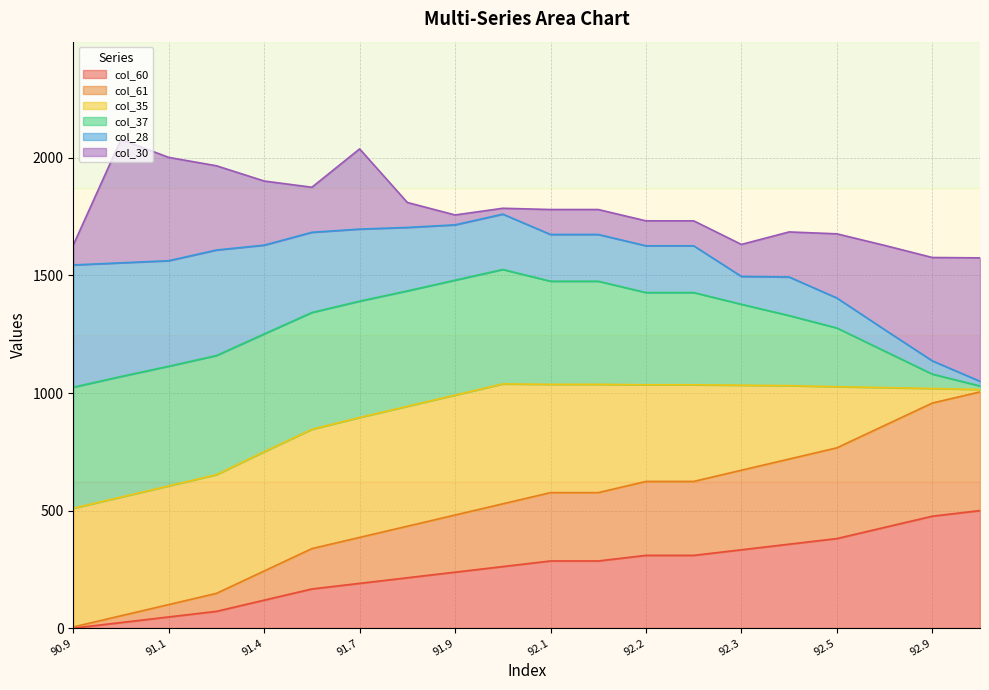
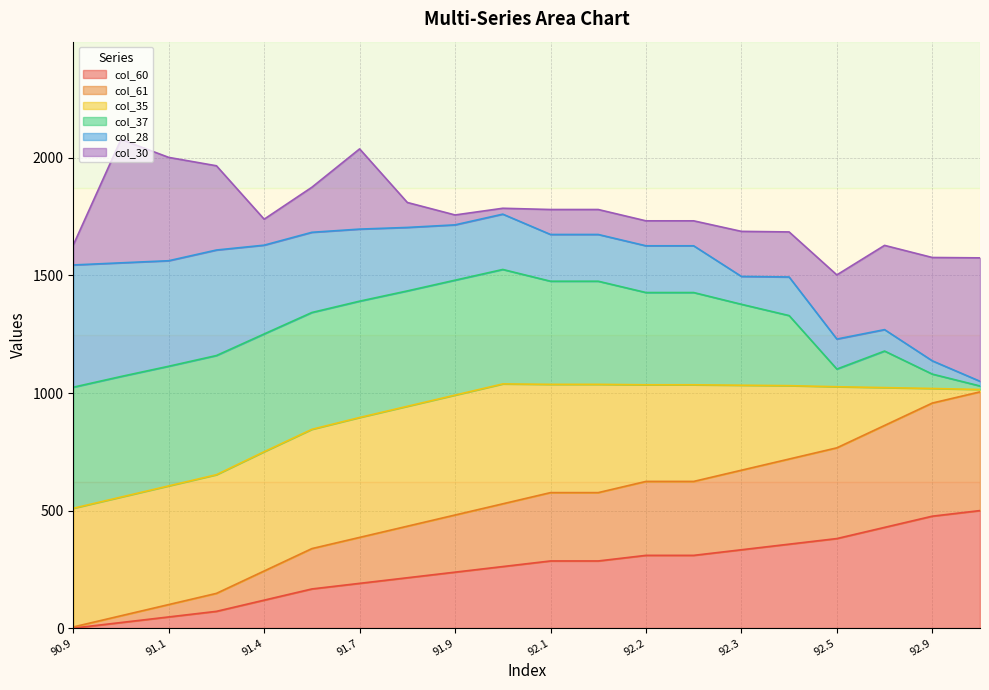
col_30, 91.4: 270 -> 110
col_30, 92.3: 140 -> 190
col_37, 92.5: 250 -> 80
